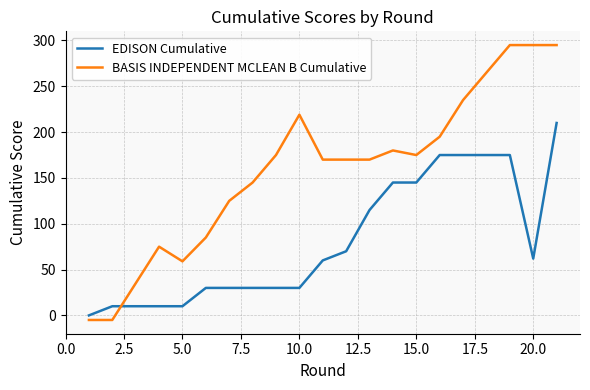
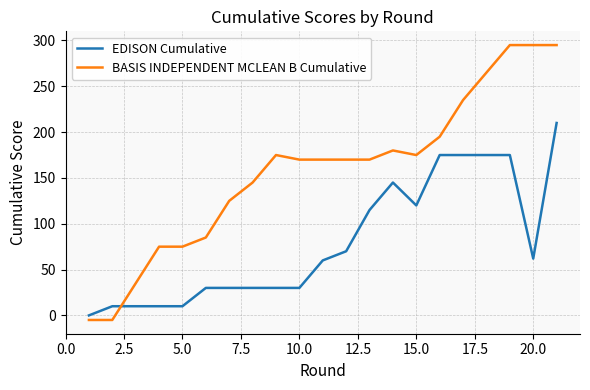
BASIS INDEPENDENT MCLEAN B Cumulative, 5.0: 60 -> 80
BASIS INDEPENDENT MCLEAN B Cumulative, 10.0: 220 -> 170
EDISON Cumulative, 15.0: 150 -> 120
